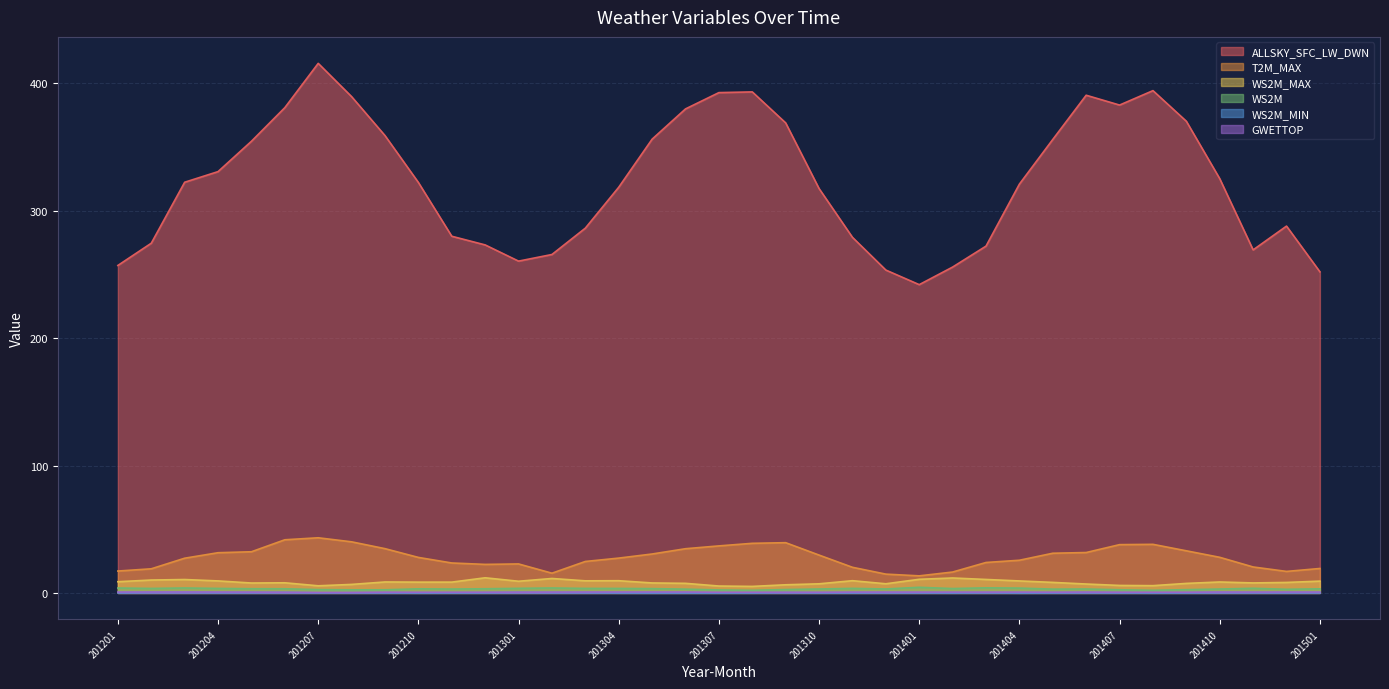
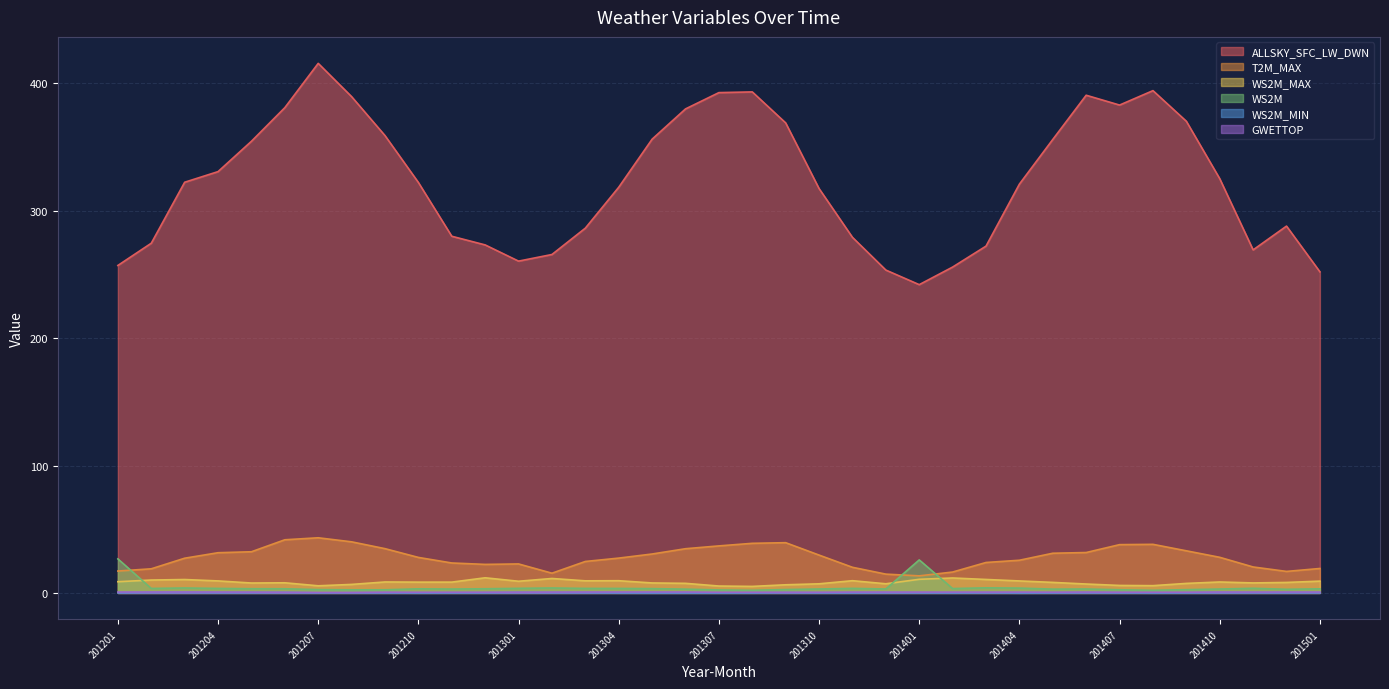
WS2M, 201201: 4 -> 27
WS2M, 201401: 4 -> 26
